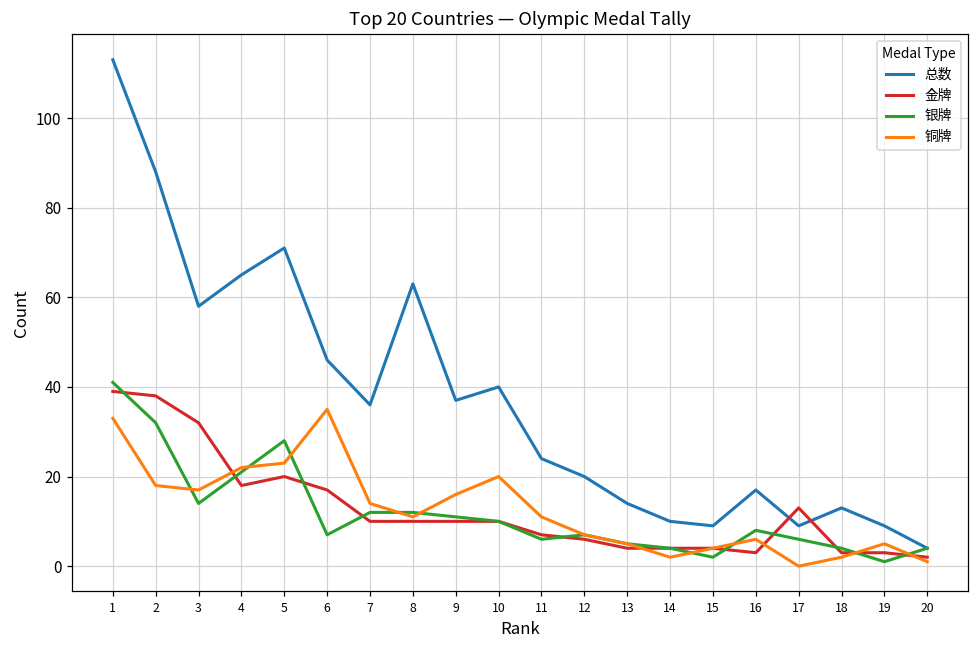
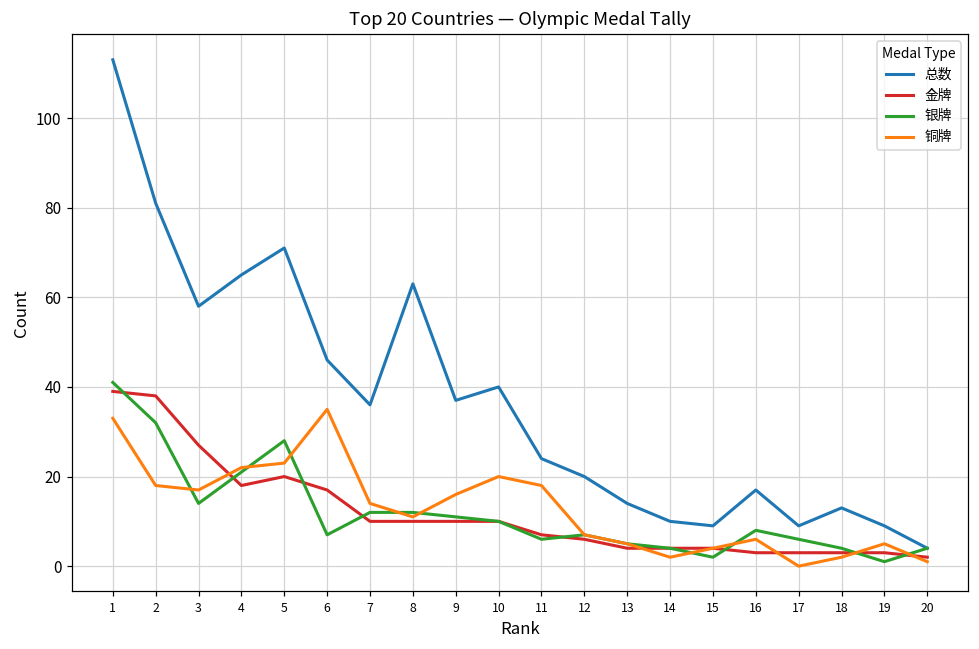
总数, 2: 88 -> 81
金牌, 3: 32 -> 27
铜牌, 11: 11 -> 18
金牌, 17: 13 -> 3
